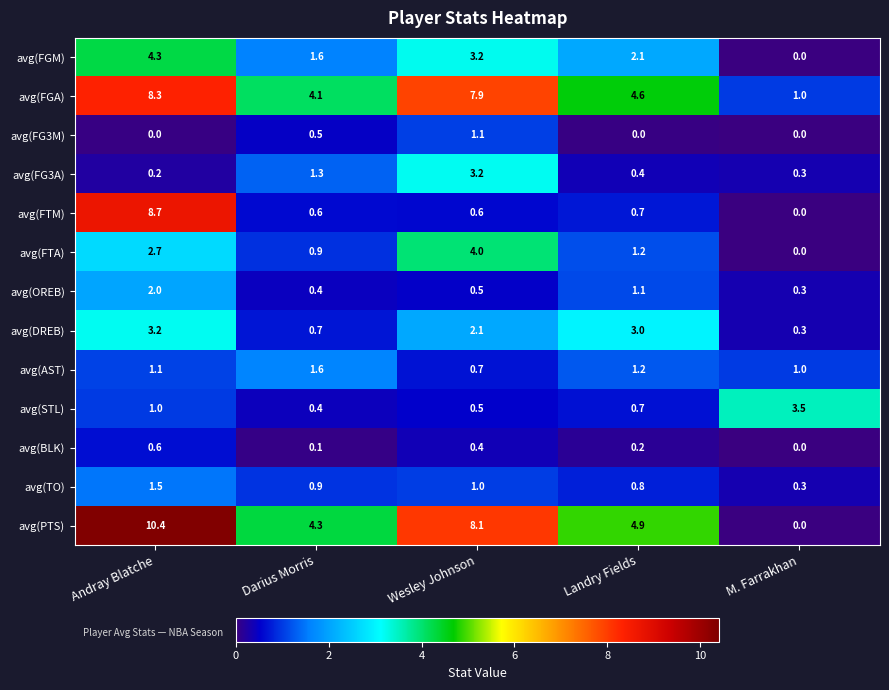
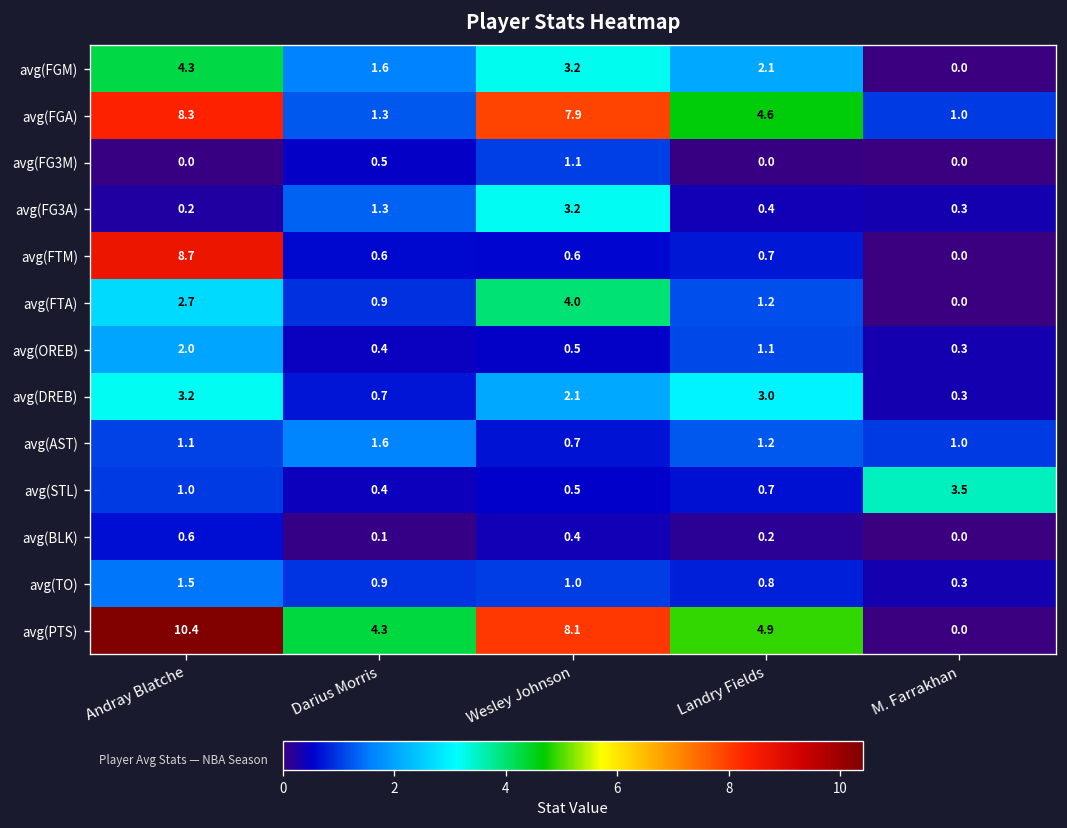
avg(FGA), Darius Morris: 4.1 -> 1.3
